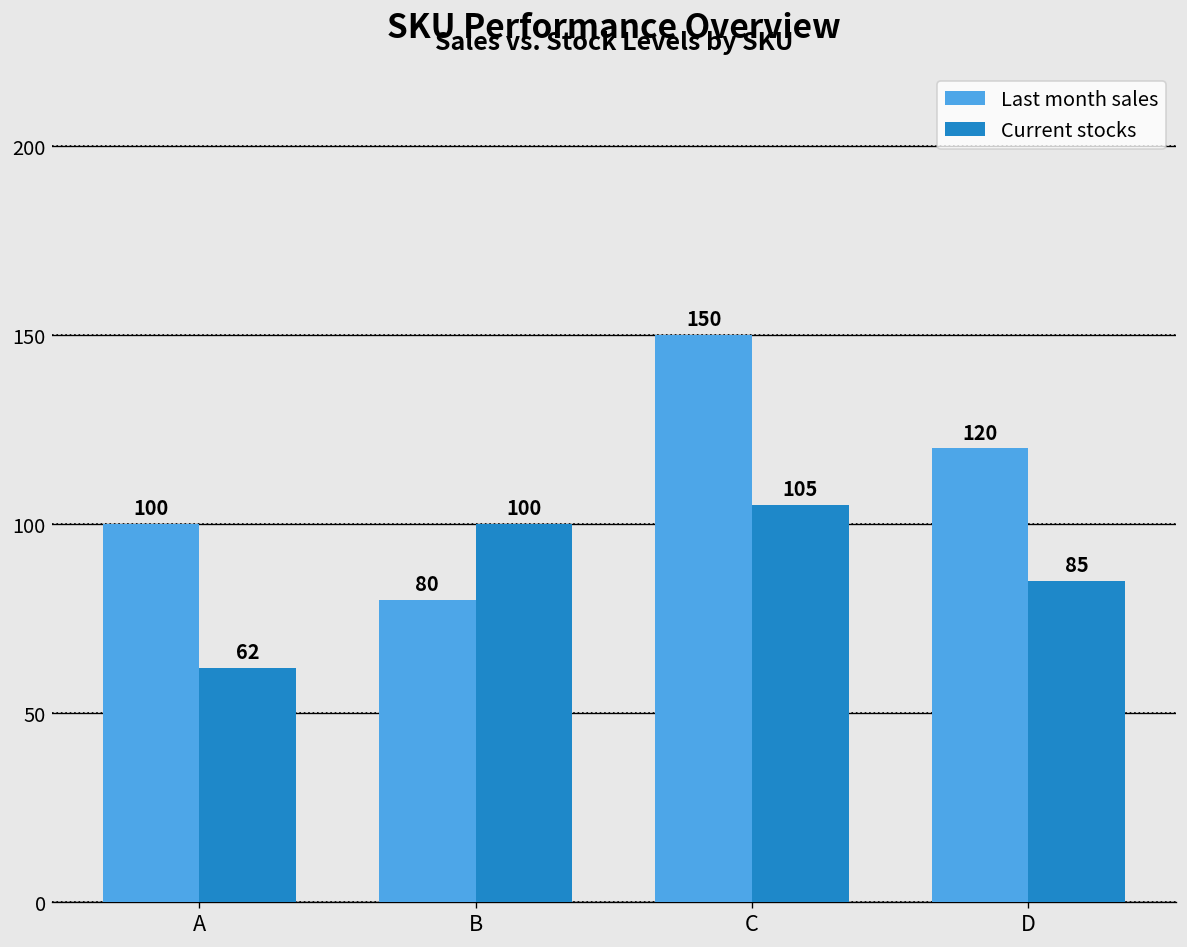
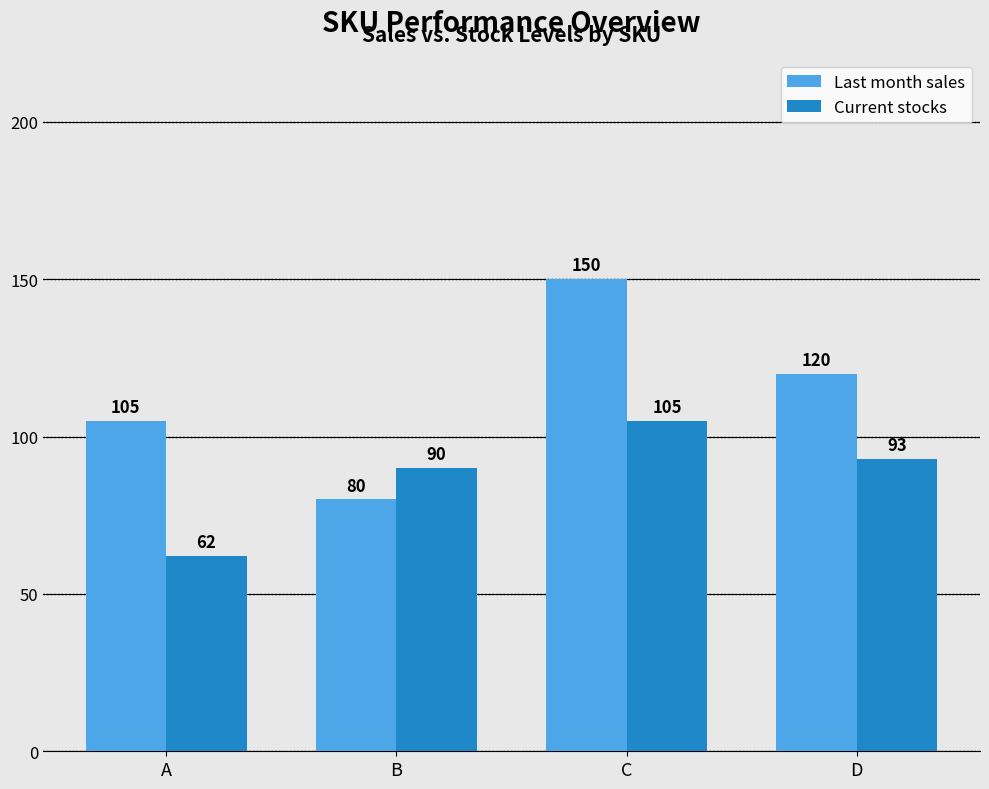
Last month sales, A: 100 -> 105
Current stocks, B: 100 -> 90
Current stocks, D: 85 -> 93
